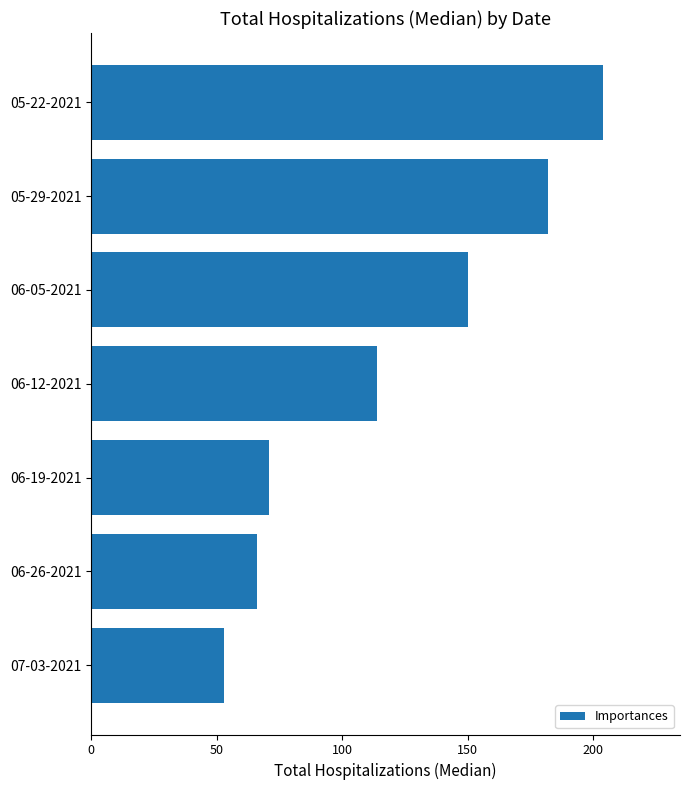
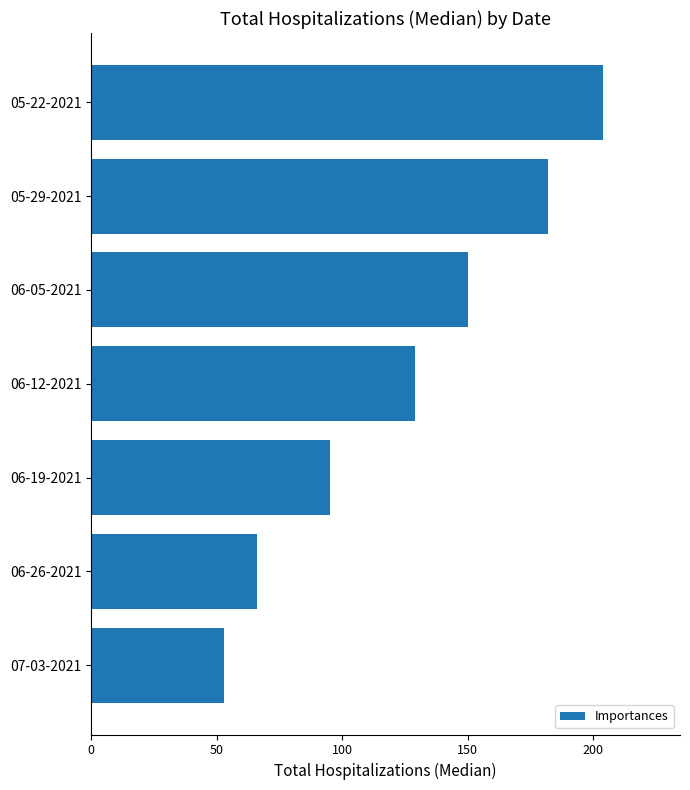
06-12-2021: 114 -> 129
06-19-2021: 71 -> 95
